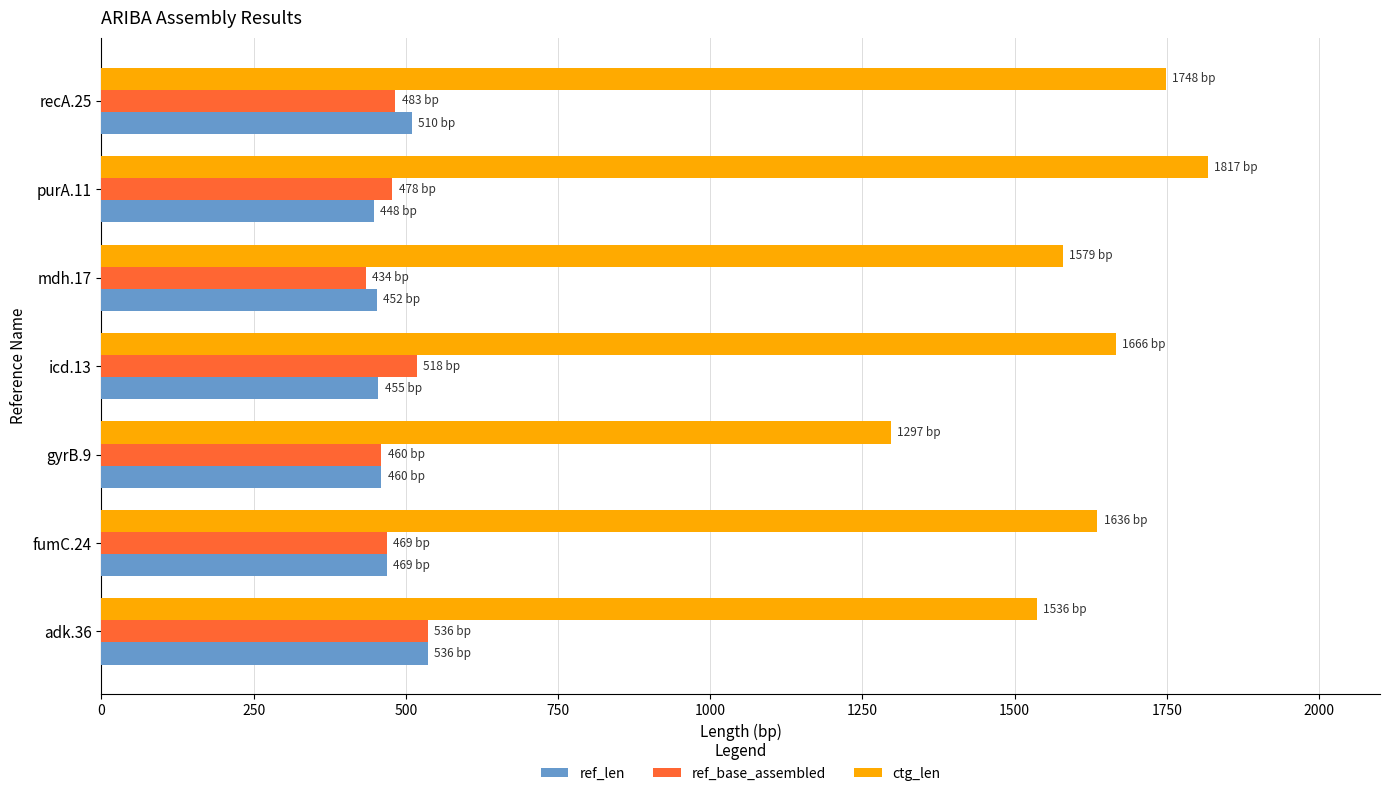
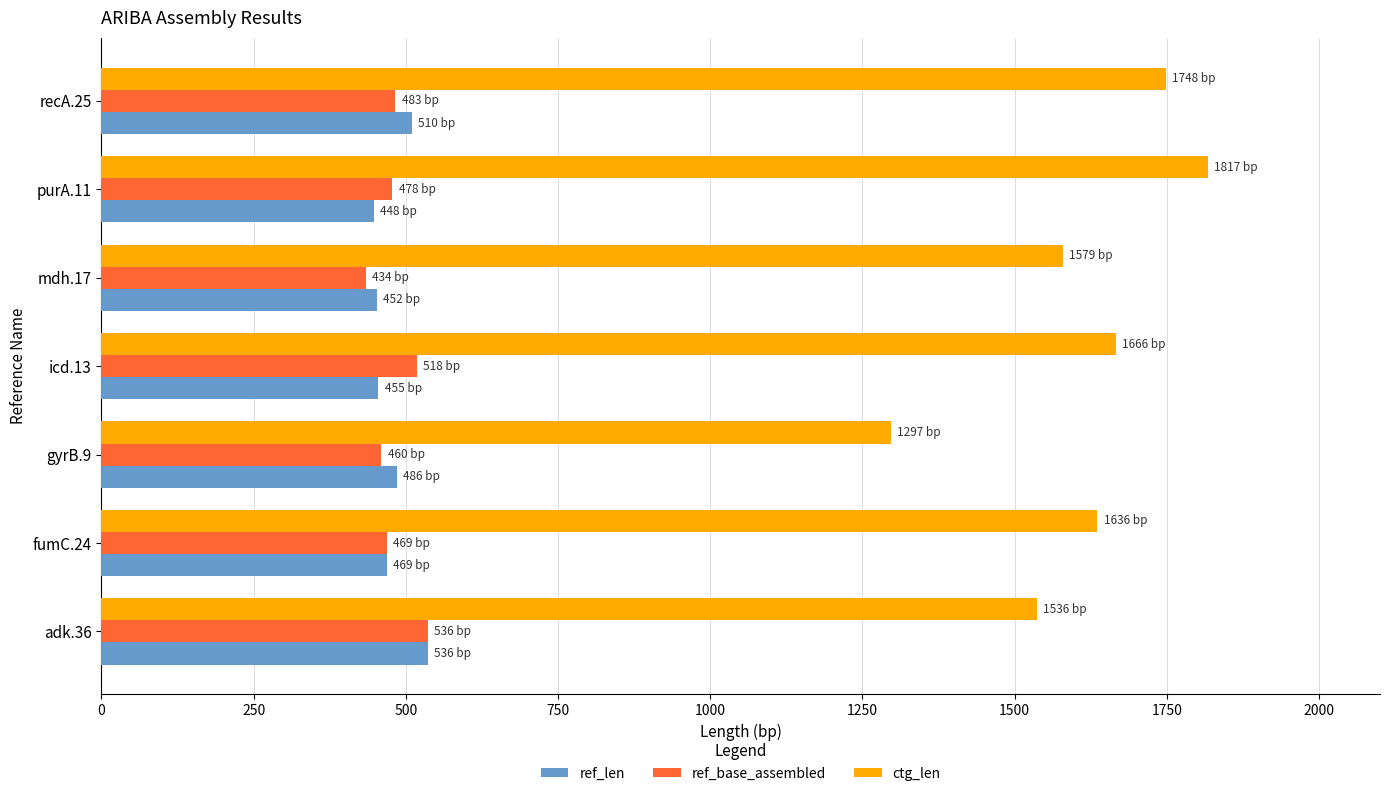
ref_len, gyrB.9: 460 -> 486
